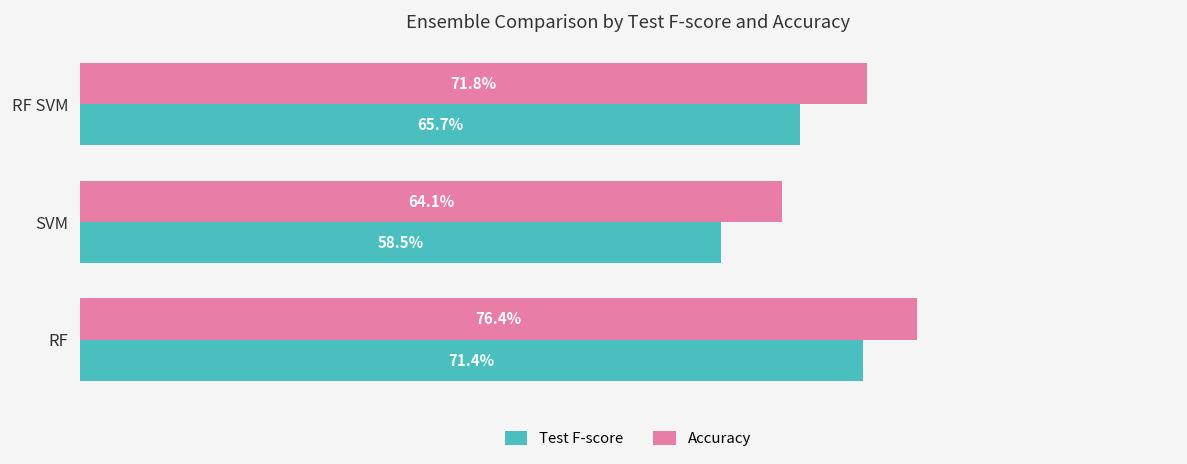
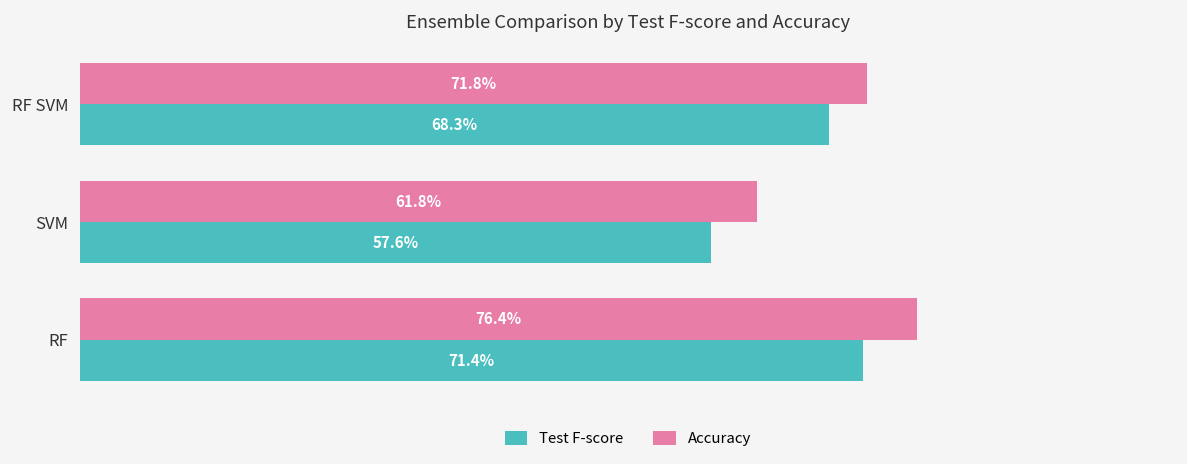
Test F-score, RF SVM: 65.7% -> 68.3%
Accuracy, SVM: 64.1% -> 61.8%
Test F-score, SVM: 58.5% -> 57.6%
